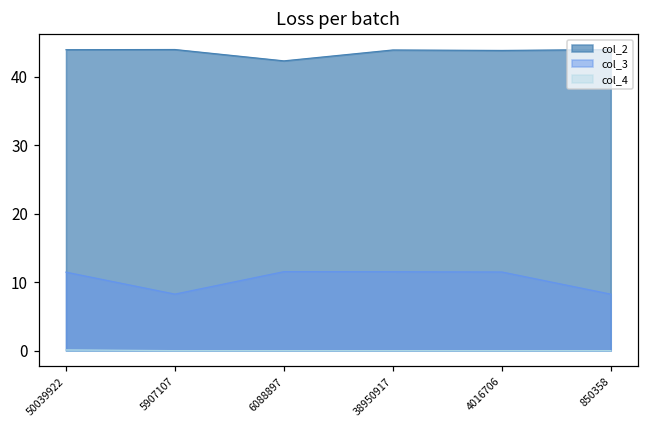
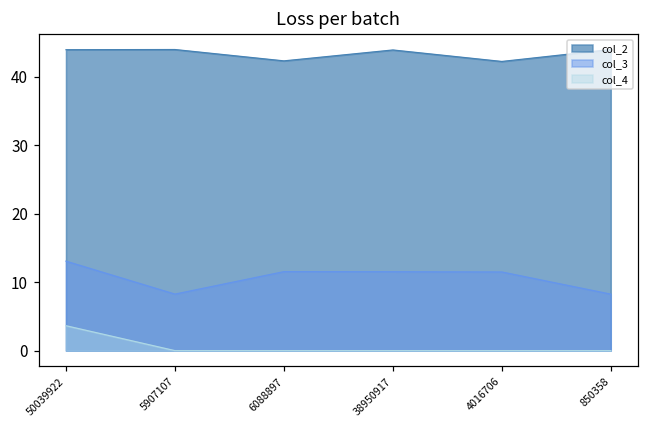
col_3, 50039922: 11 -> 13
col_4, 50039922: 0 -> 4
col_2, 4016706: 44 -> 42
